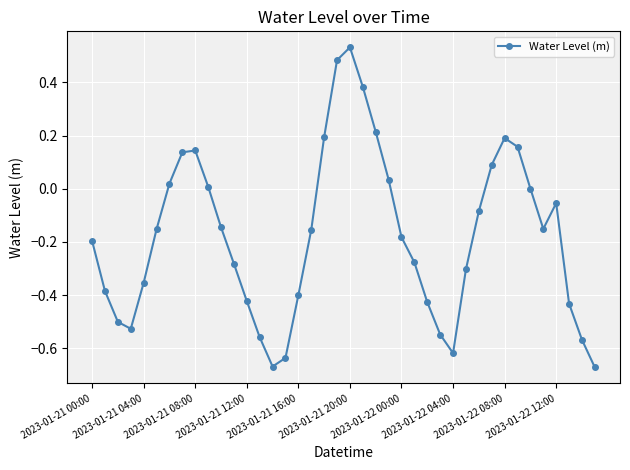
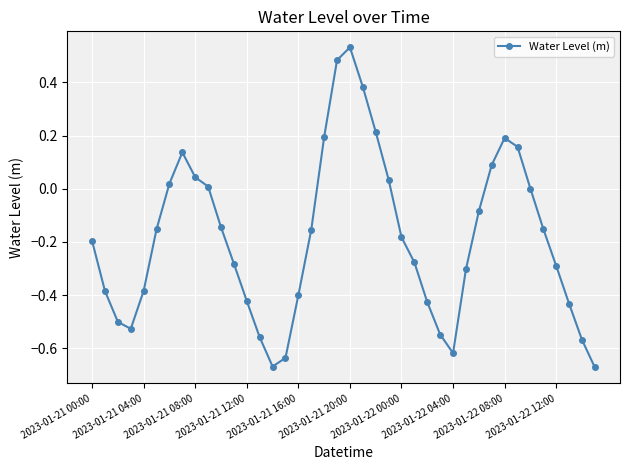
2023-01-21 04:00: -0.35 -> -0.38
2023-01-21 08:00: 0.14 -> 0.04
2023-01-22 12:00: -0.05 -> -0.29
